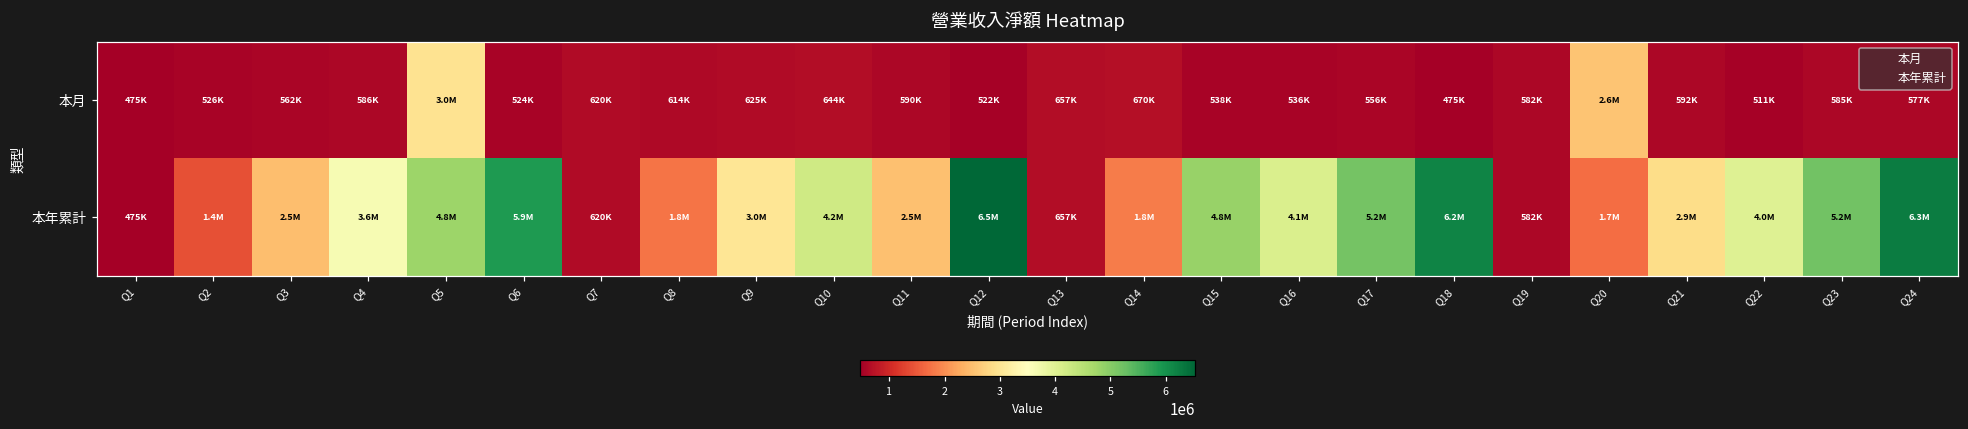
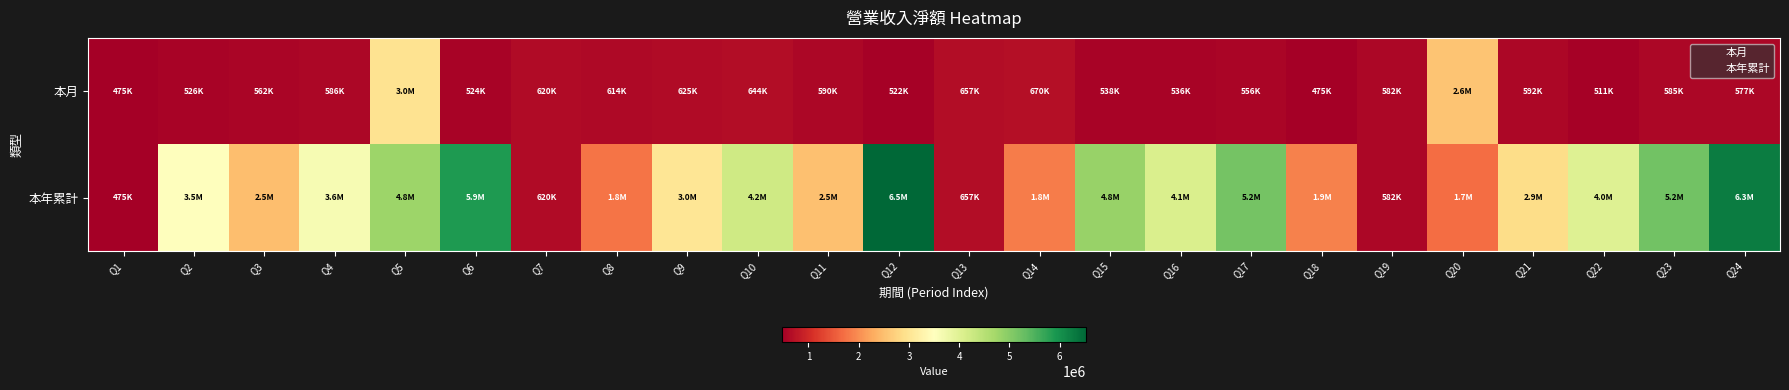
本年累計, Q2: 1.4M -> 3.5M
本年累計, Q18: 6.2M -> 1.9M
